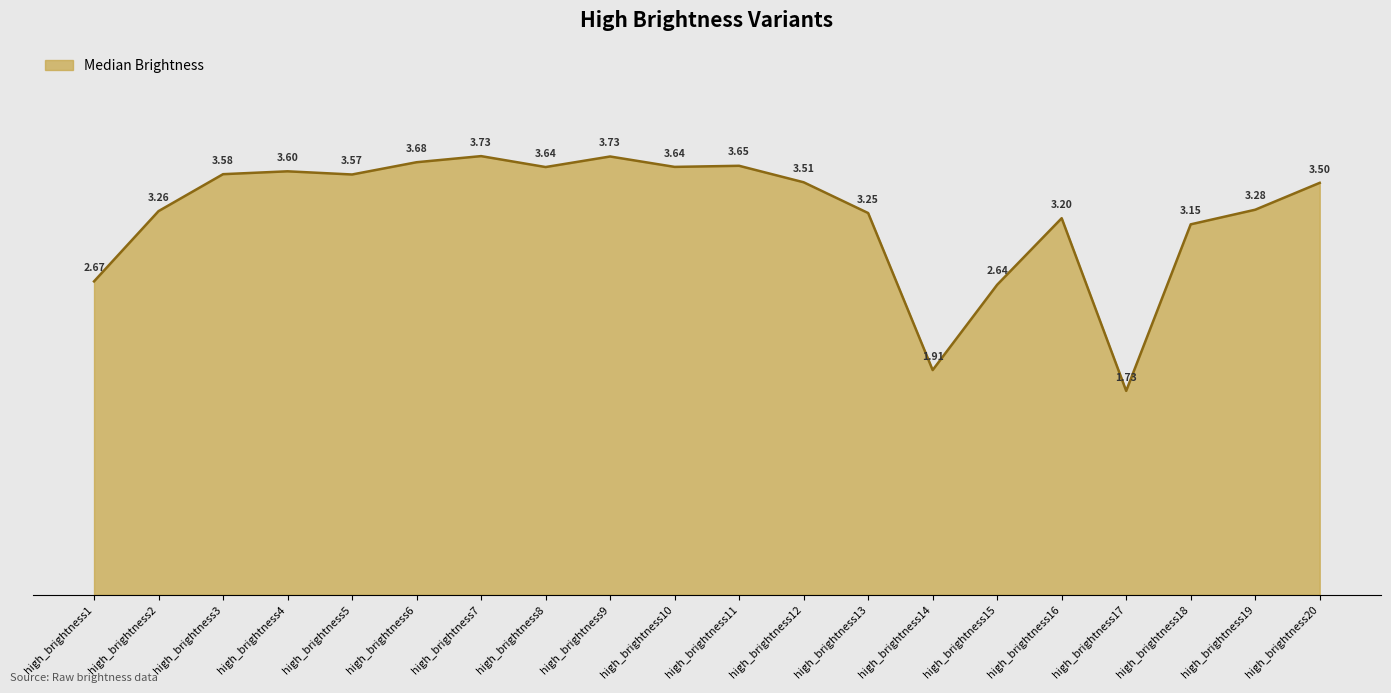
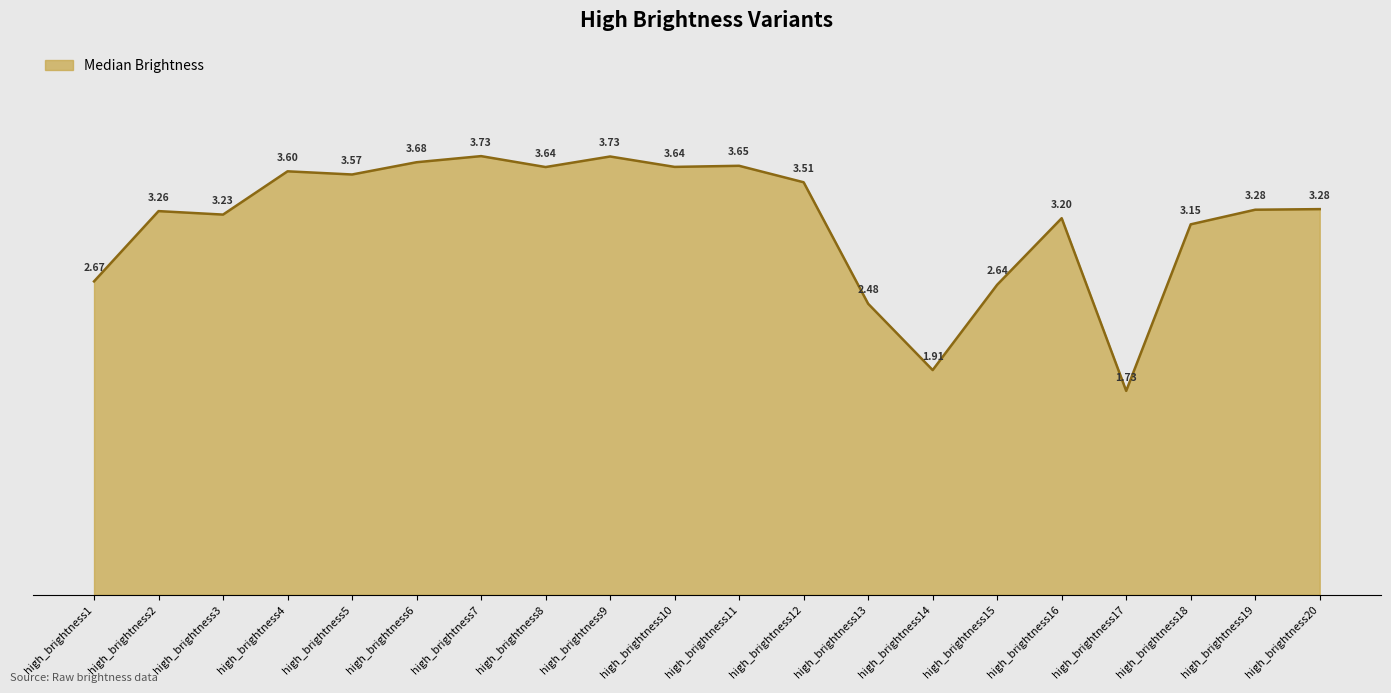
high_brightness3: 3.58 -> 3.23
high_brightness13: 3.25 -> 2.48
high_brightness20: 3.50 -> 3.28
